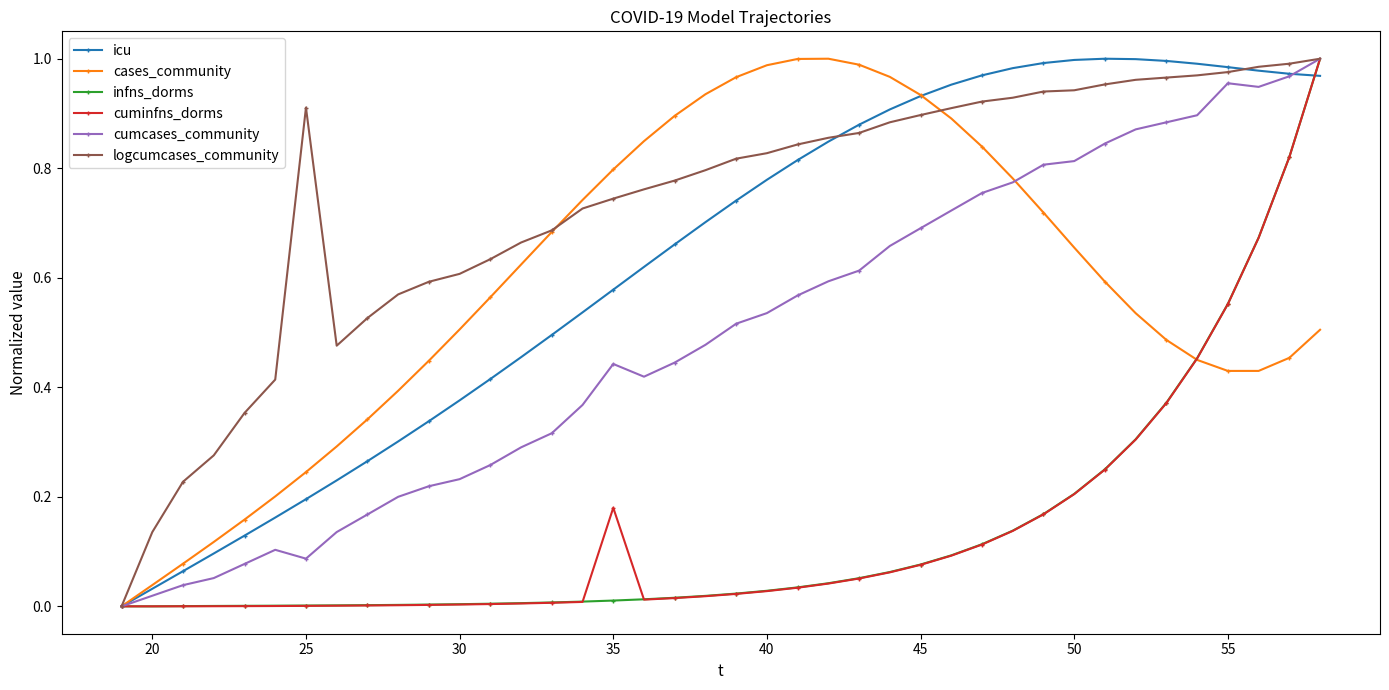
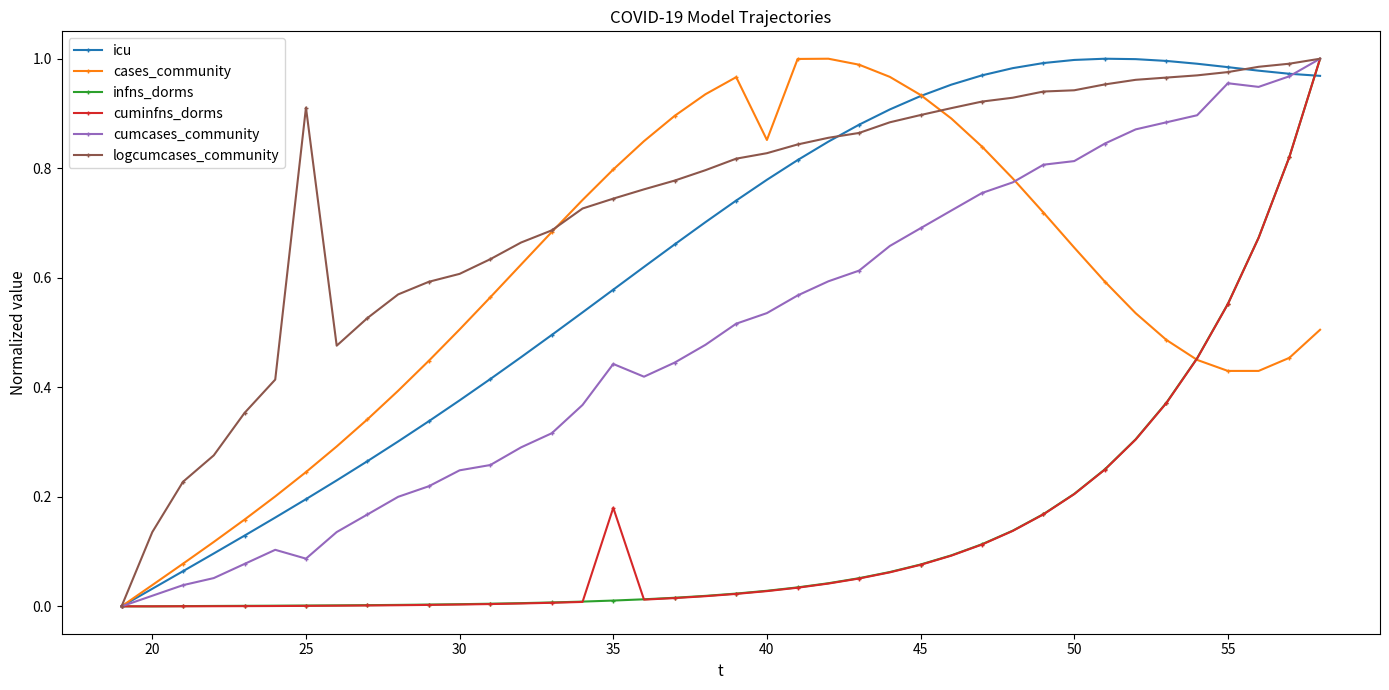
cumcases_community, 30: 0.23 -> 0.25
cases_community, 40: 0.99 -> 0.85
